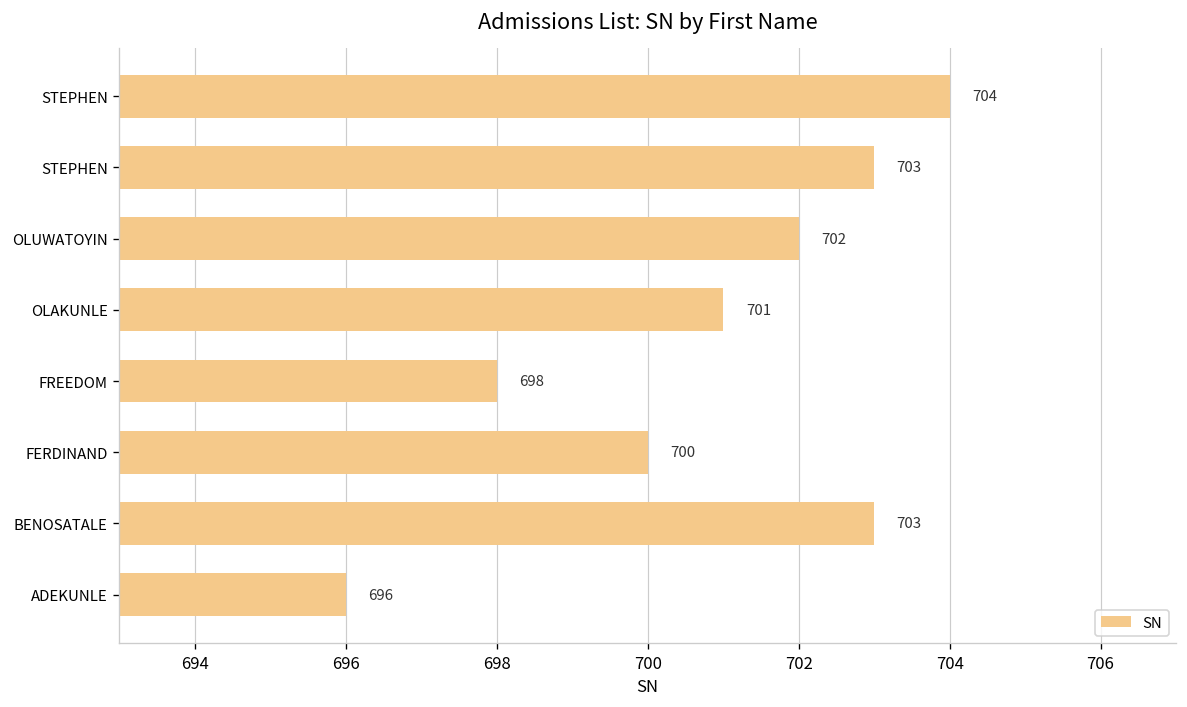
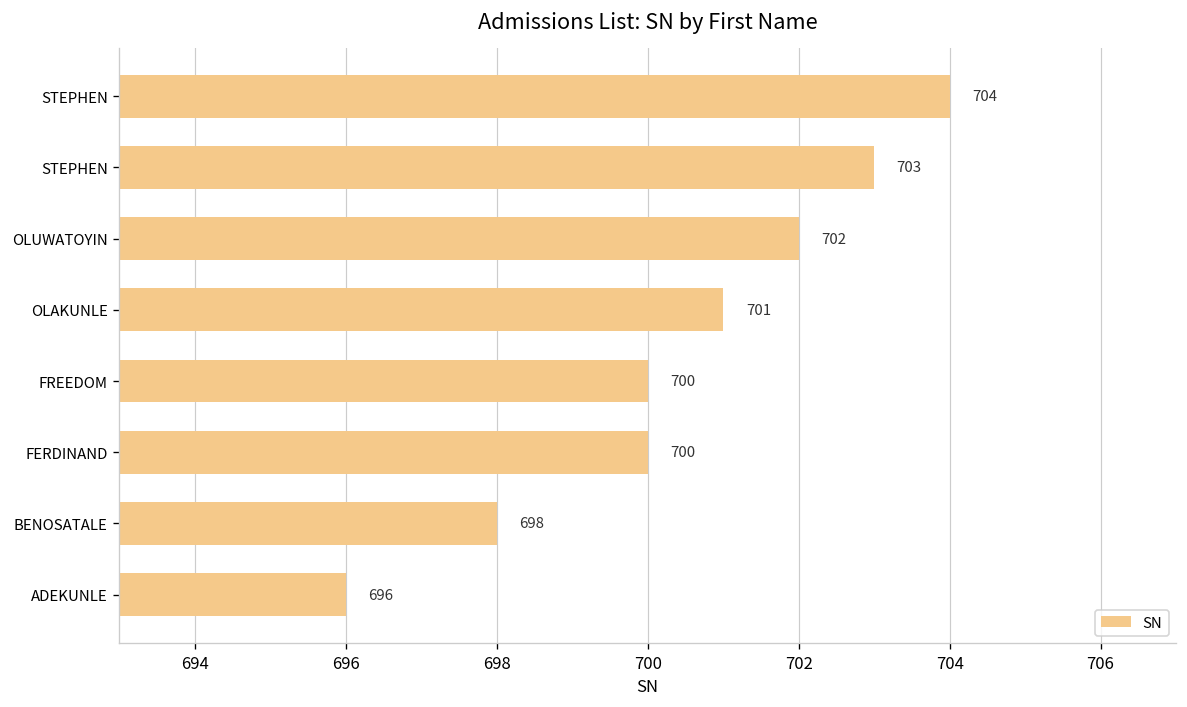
FREEDOM: 698 -> 700
BENOSATALE: 703 -> 698
